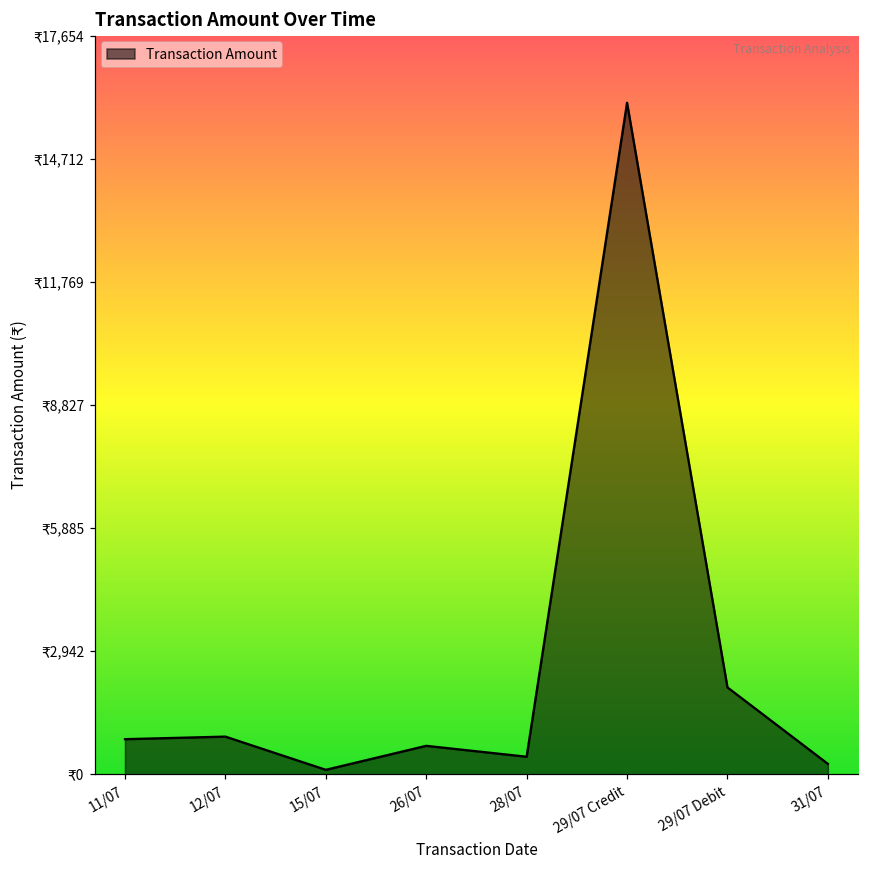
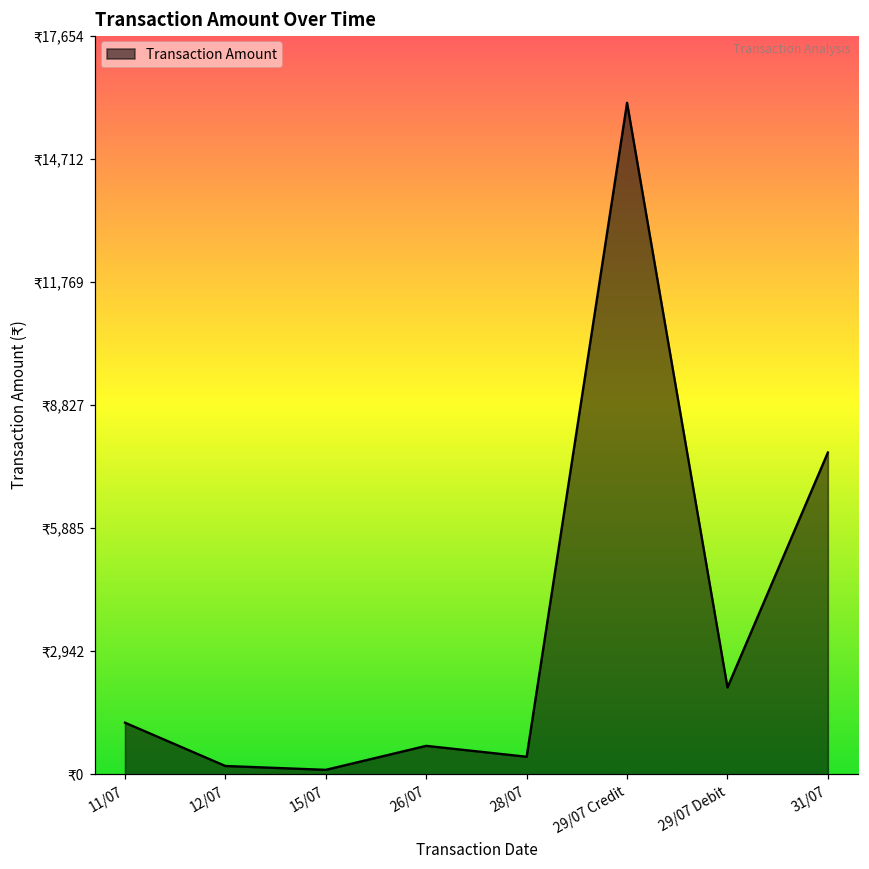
11/07: ₹800 -> ₹1,200
12/07: ₹900 -> ₹200
31/07: ₹200 -> ₹7,700
